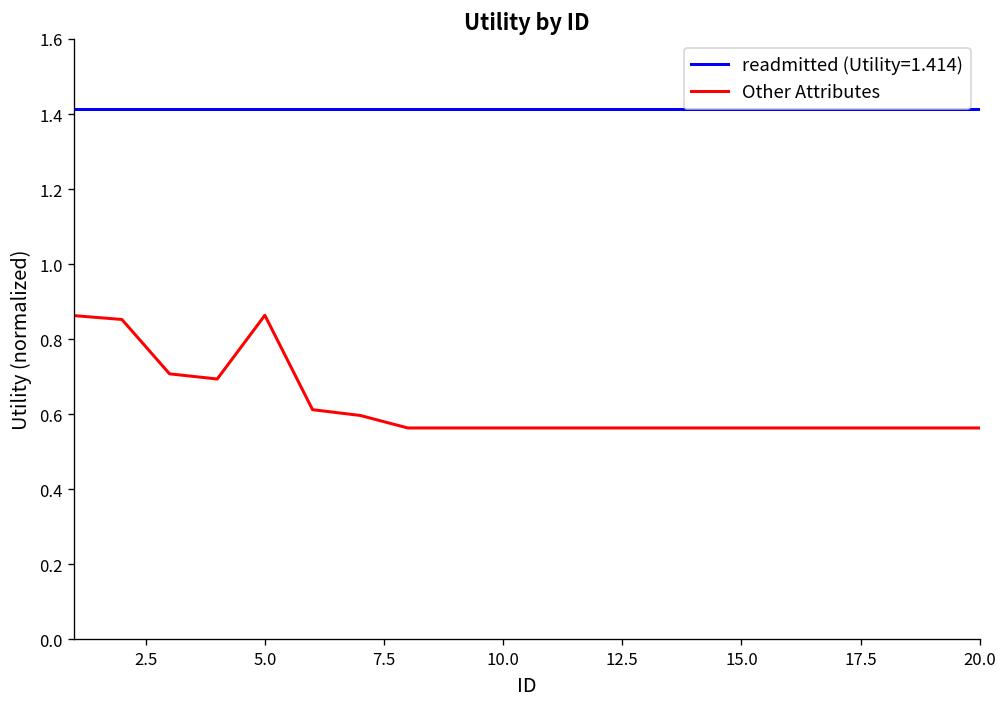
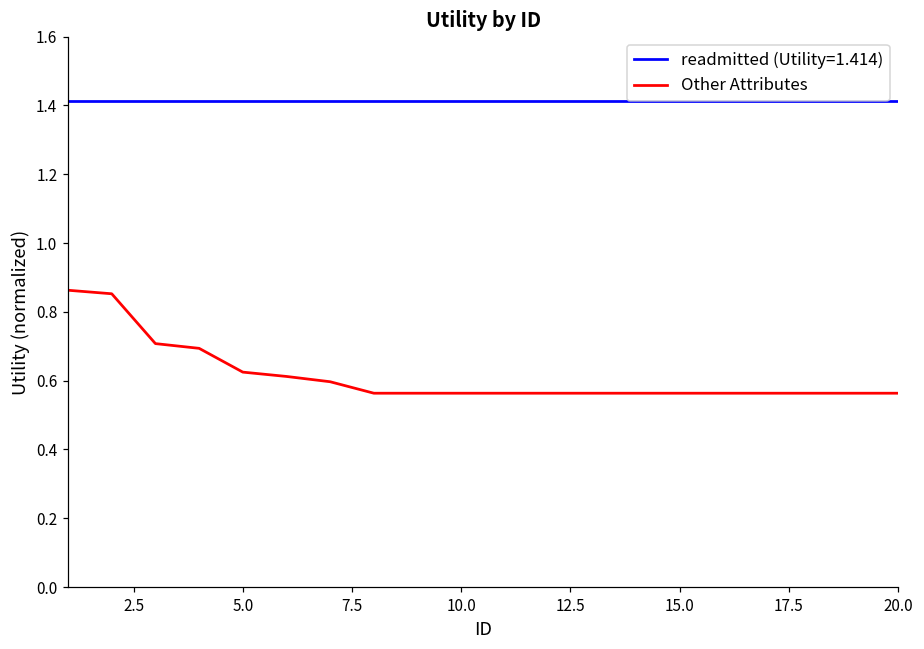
Other Attributes, 5.0: 0.86 -> 0.62
